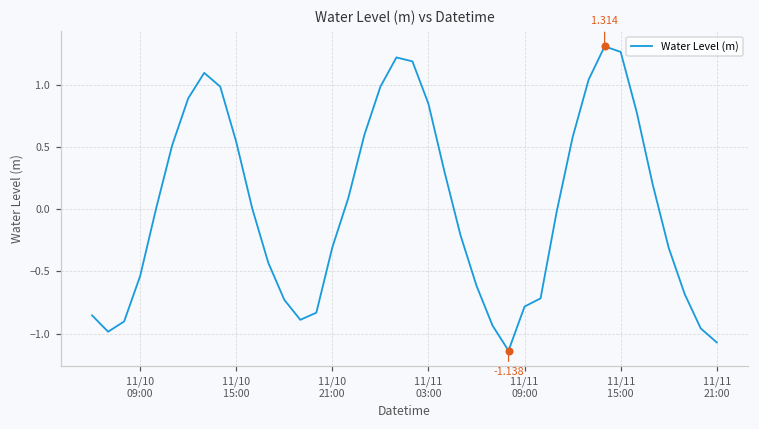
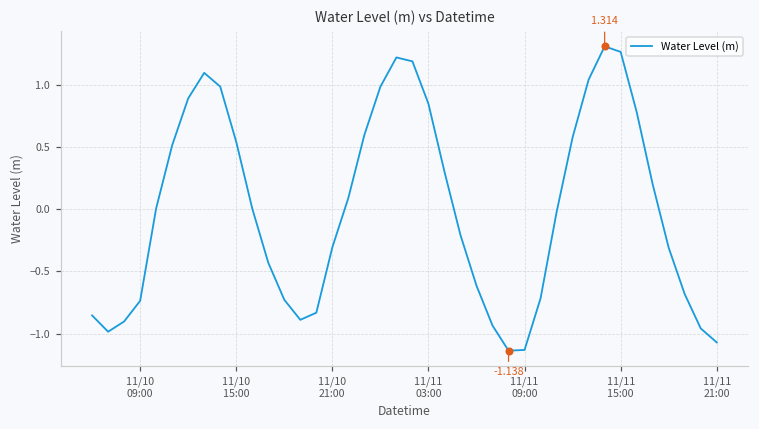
Water Level (m), 11/10 09:00: -0.54 -> -0.74
Water Level (m), 11/11 09:00: -0.78 -> -1.13
